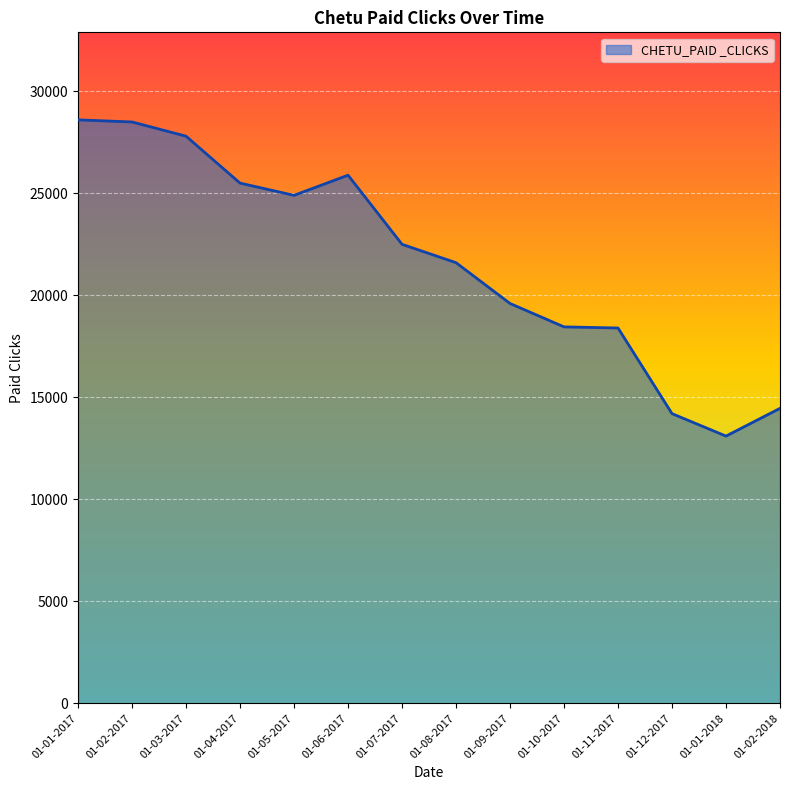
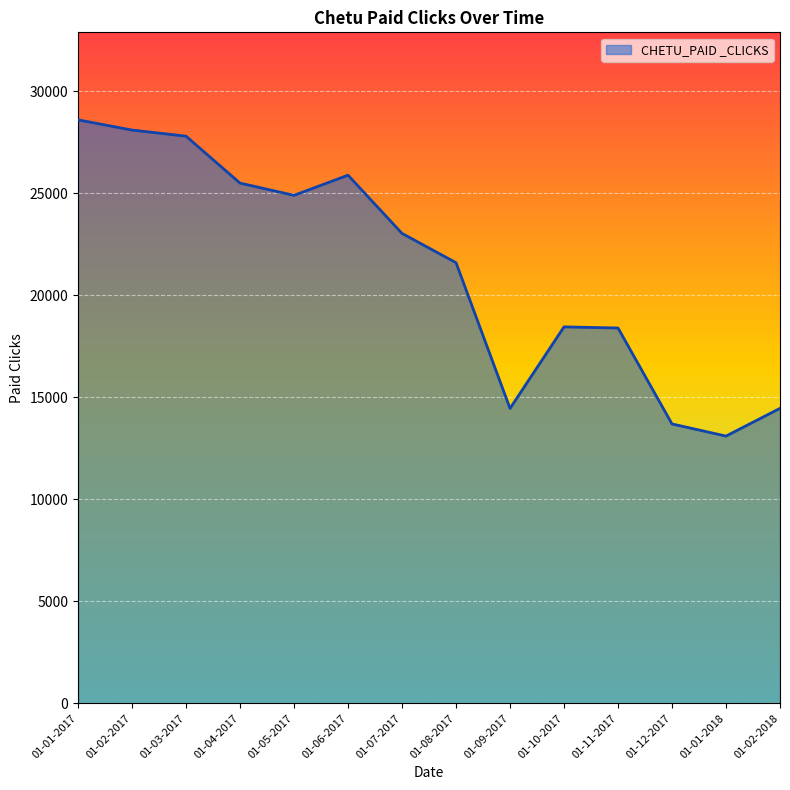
01-02-2017: 28500 -> 28100
01-07-2017: 22500 -> 23000
01-09-2017: 19600 -> 14500
01-12-2017: 14200 -> 13700
